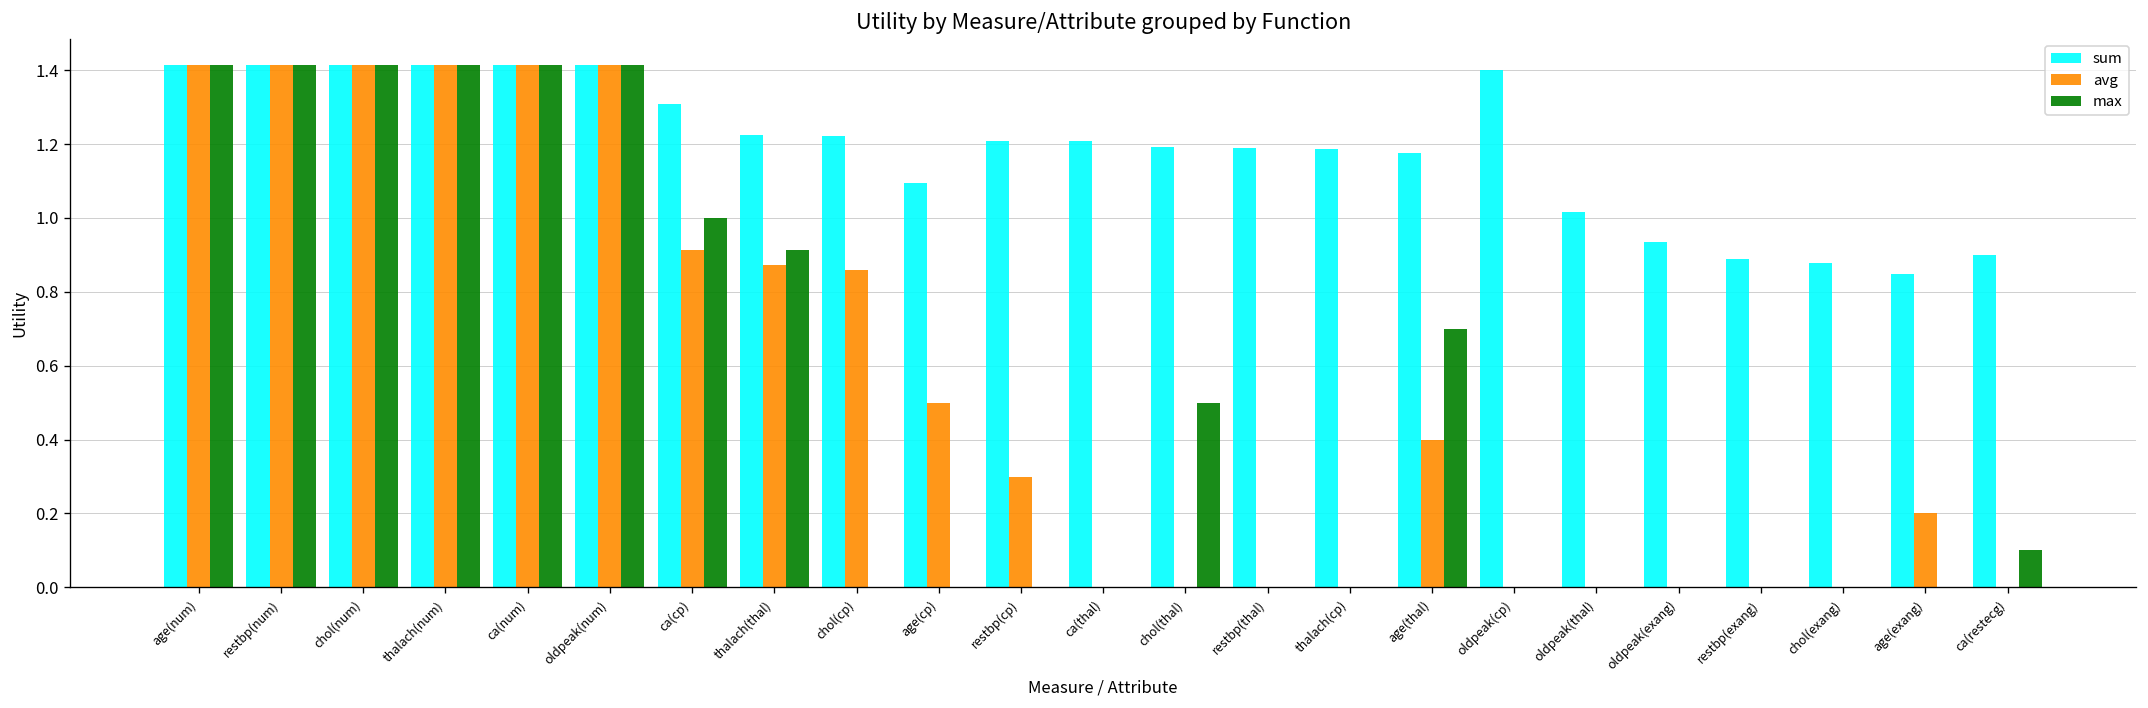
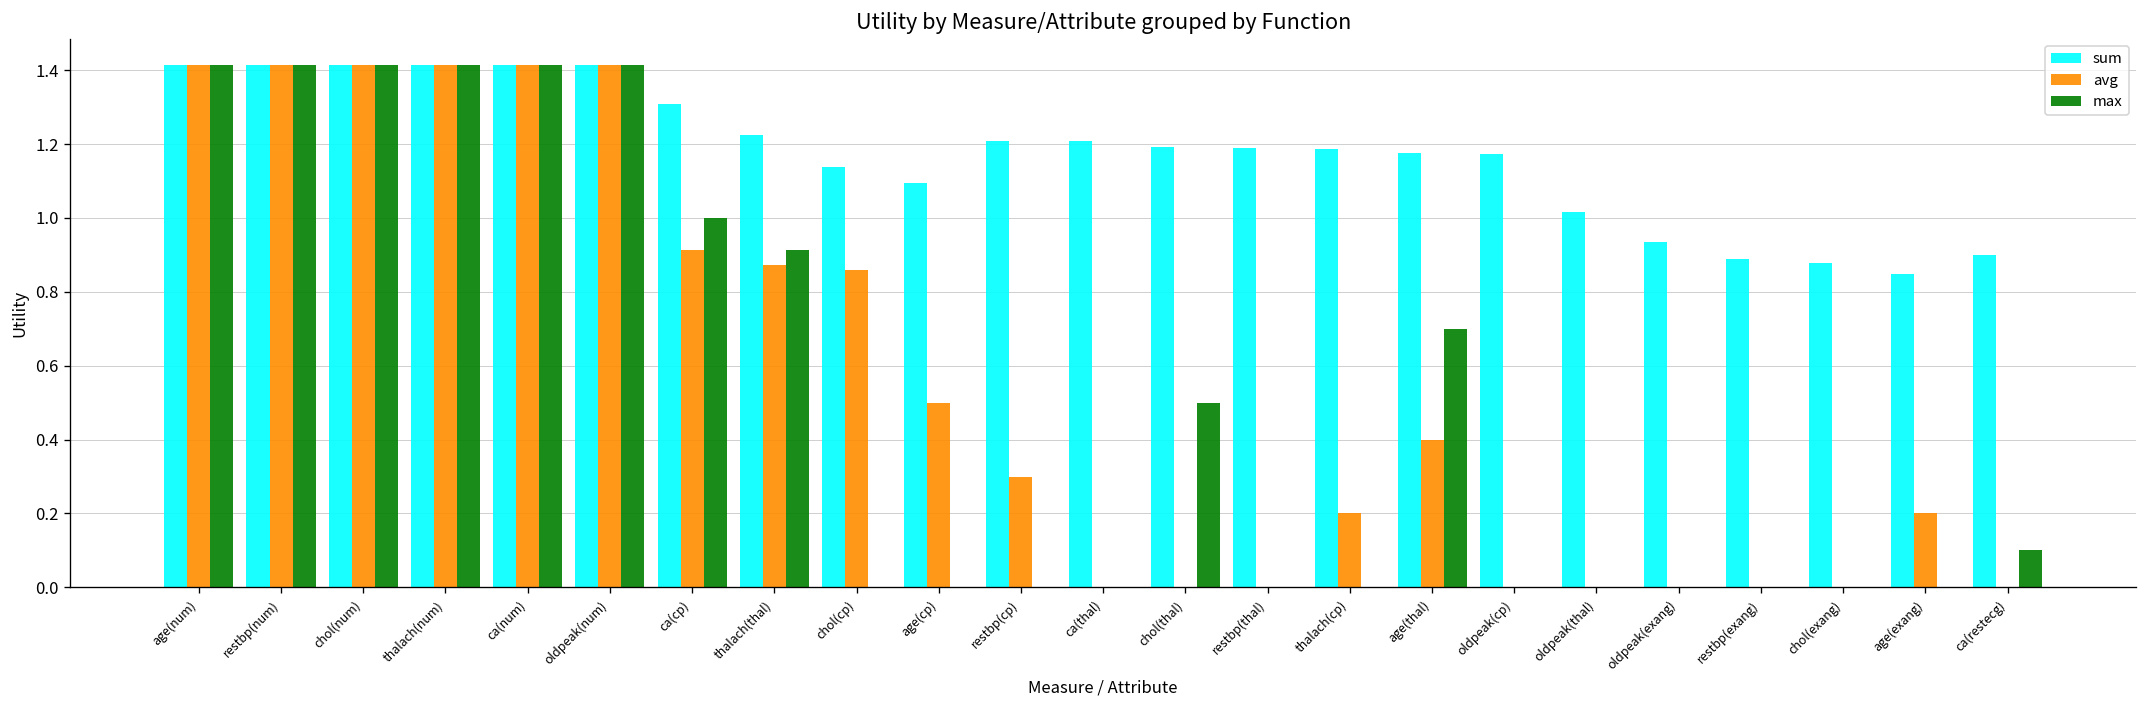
sum, chol(cp): 1.22 -> 1.14
avg, thalach(cp): 0.0 -> 0.2
sum, oldpeak(cp): 1.40 -> 1.17
